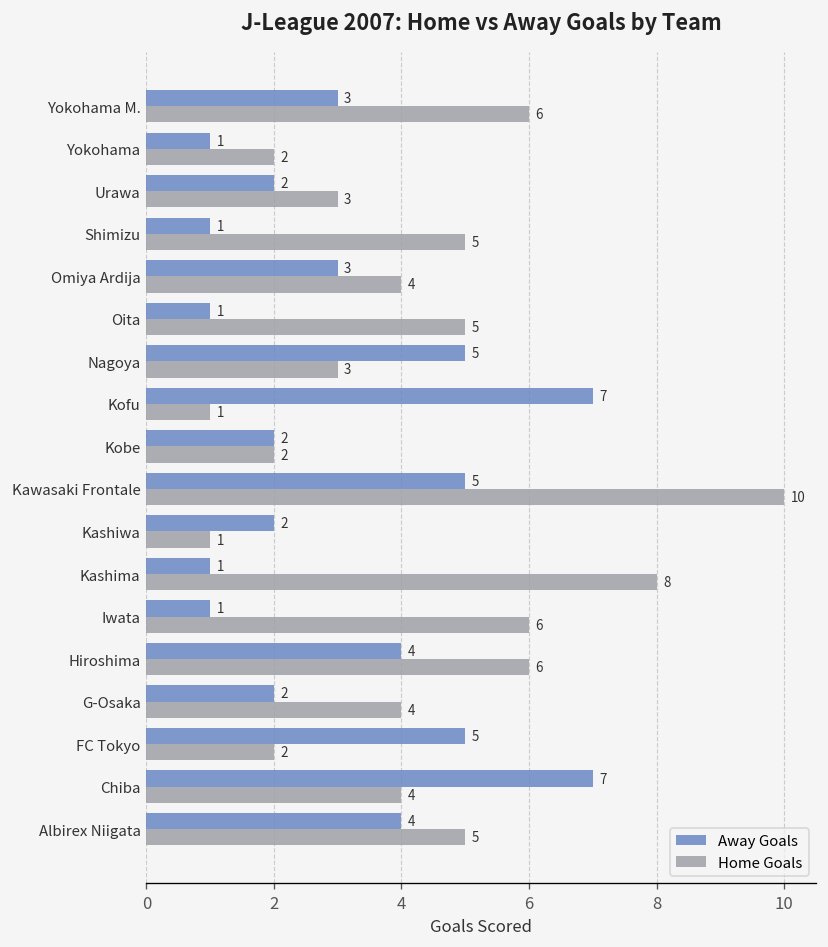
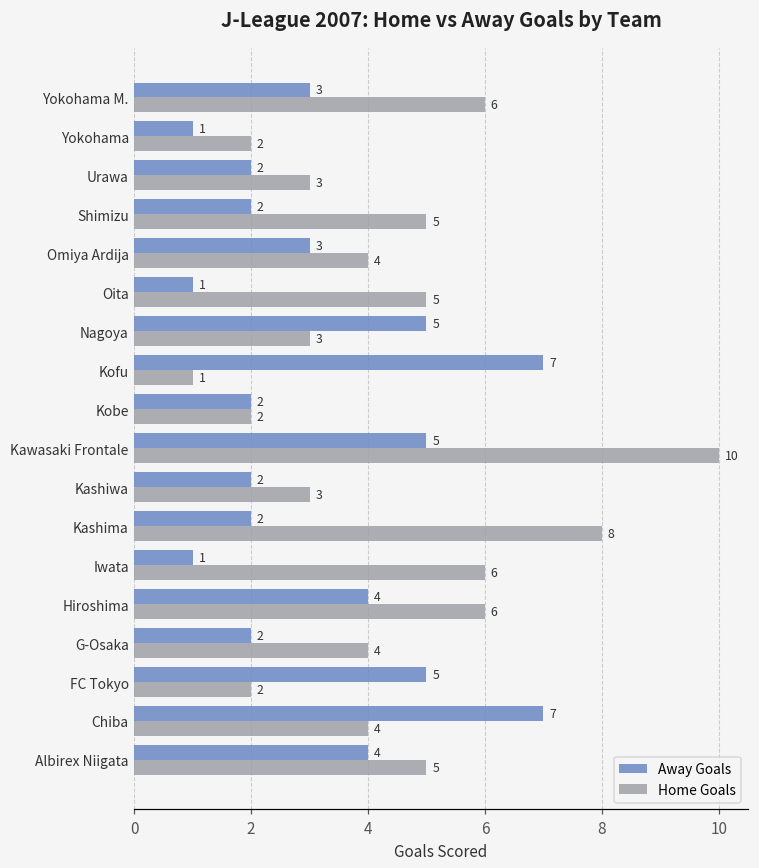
Away Goals, Shimizu: 1 -> 2
Home Goals, Kashiwa: 1 -> 3
Away Goals, Kashima: 1 -> 2
